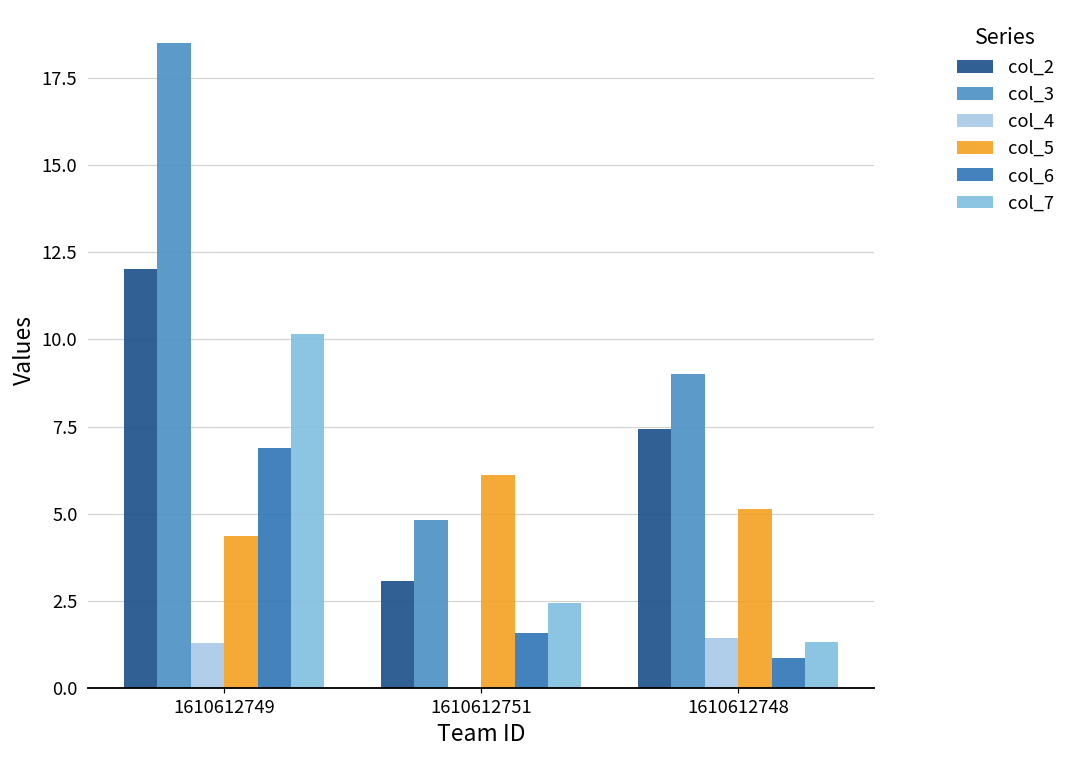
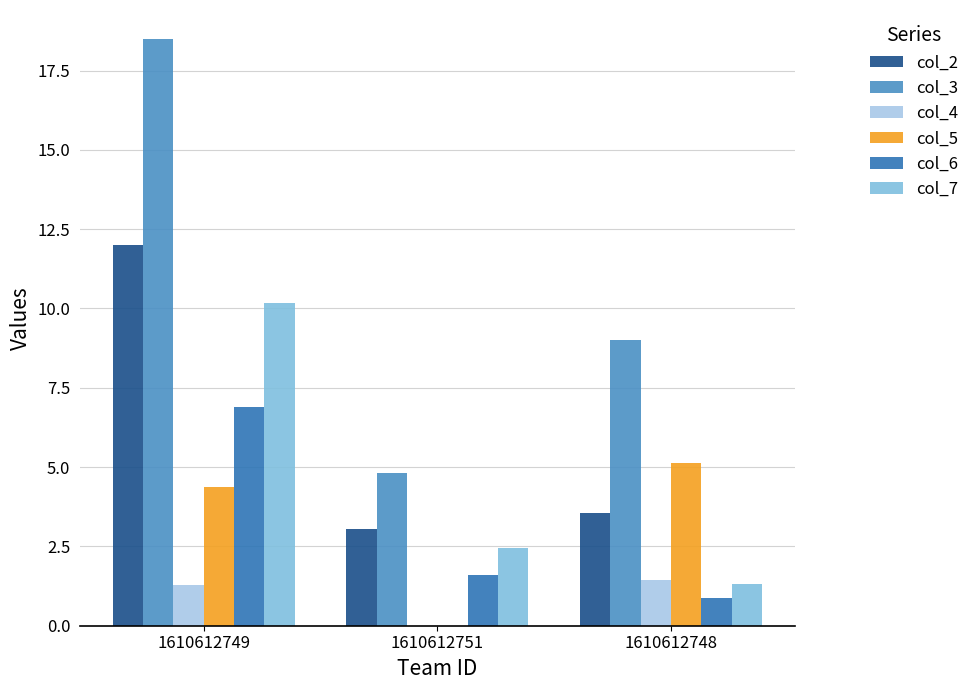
col_5, 1610612751: 6.1 -> 0.0
col_2, 1610612748: 7.4 -> 3.6
